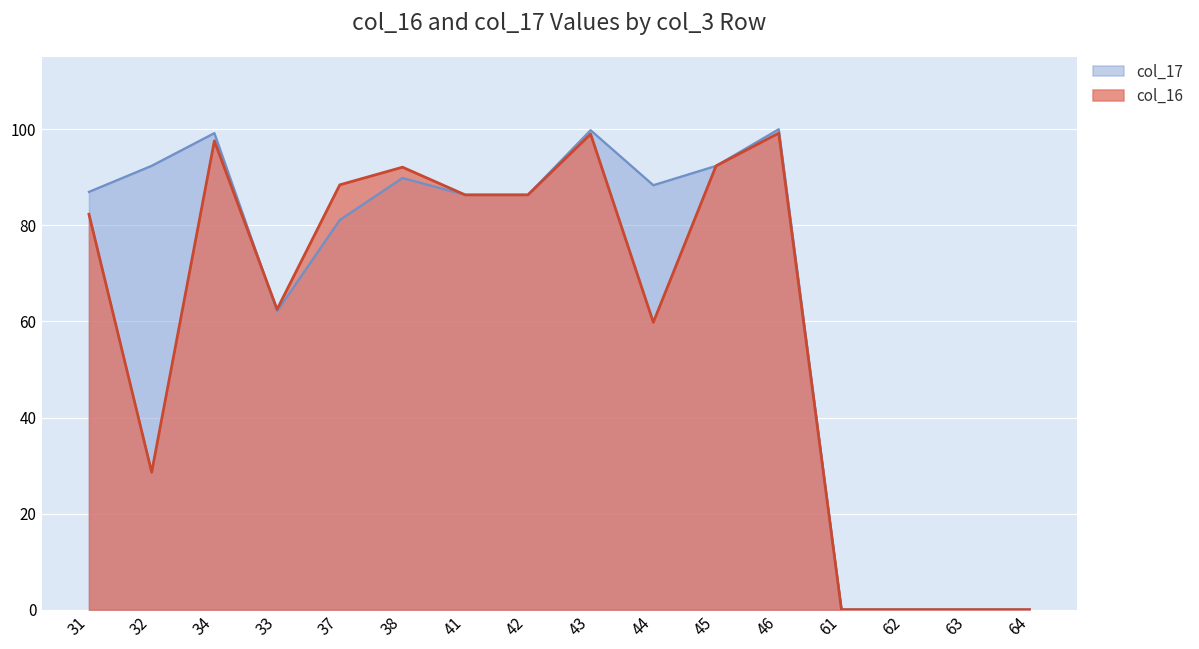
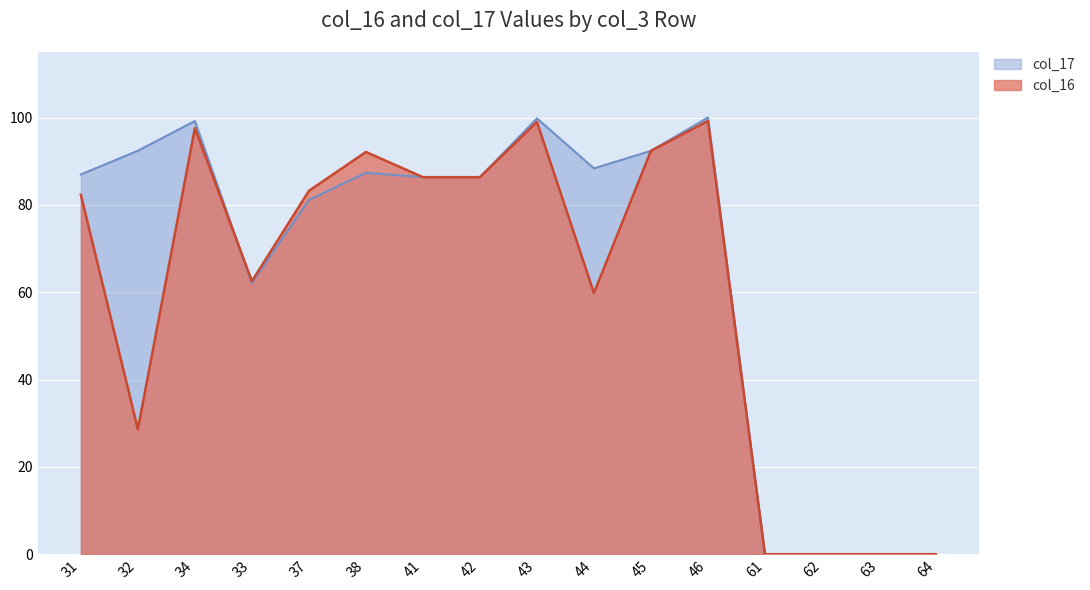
col_16, 37: 88 -> 83
col_17, 38: 90 -> 87
